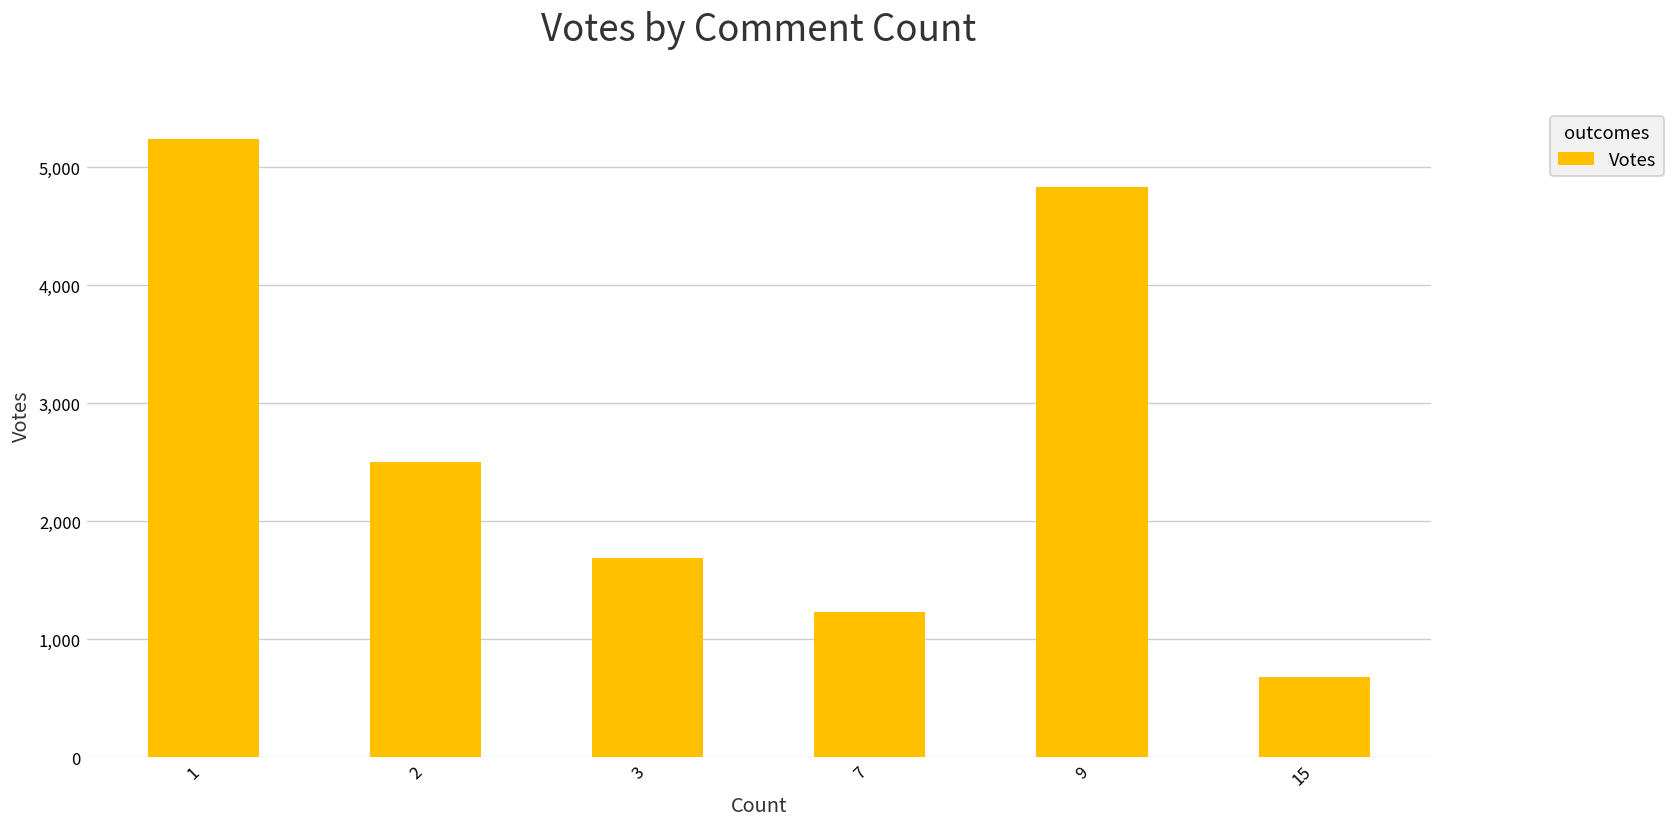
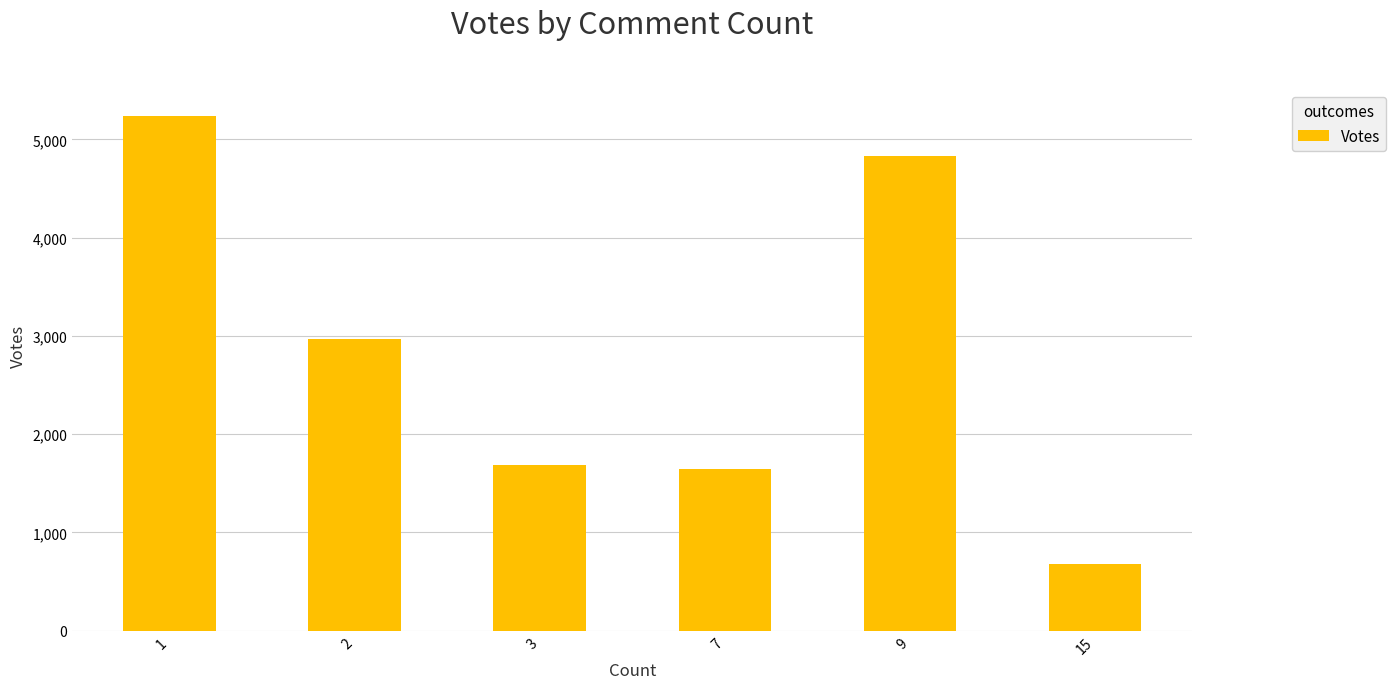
2: 2,500 -> 3,000
7: 1,200 -> 1,600
